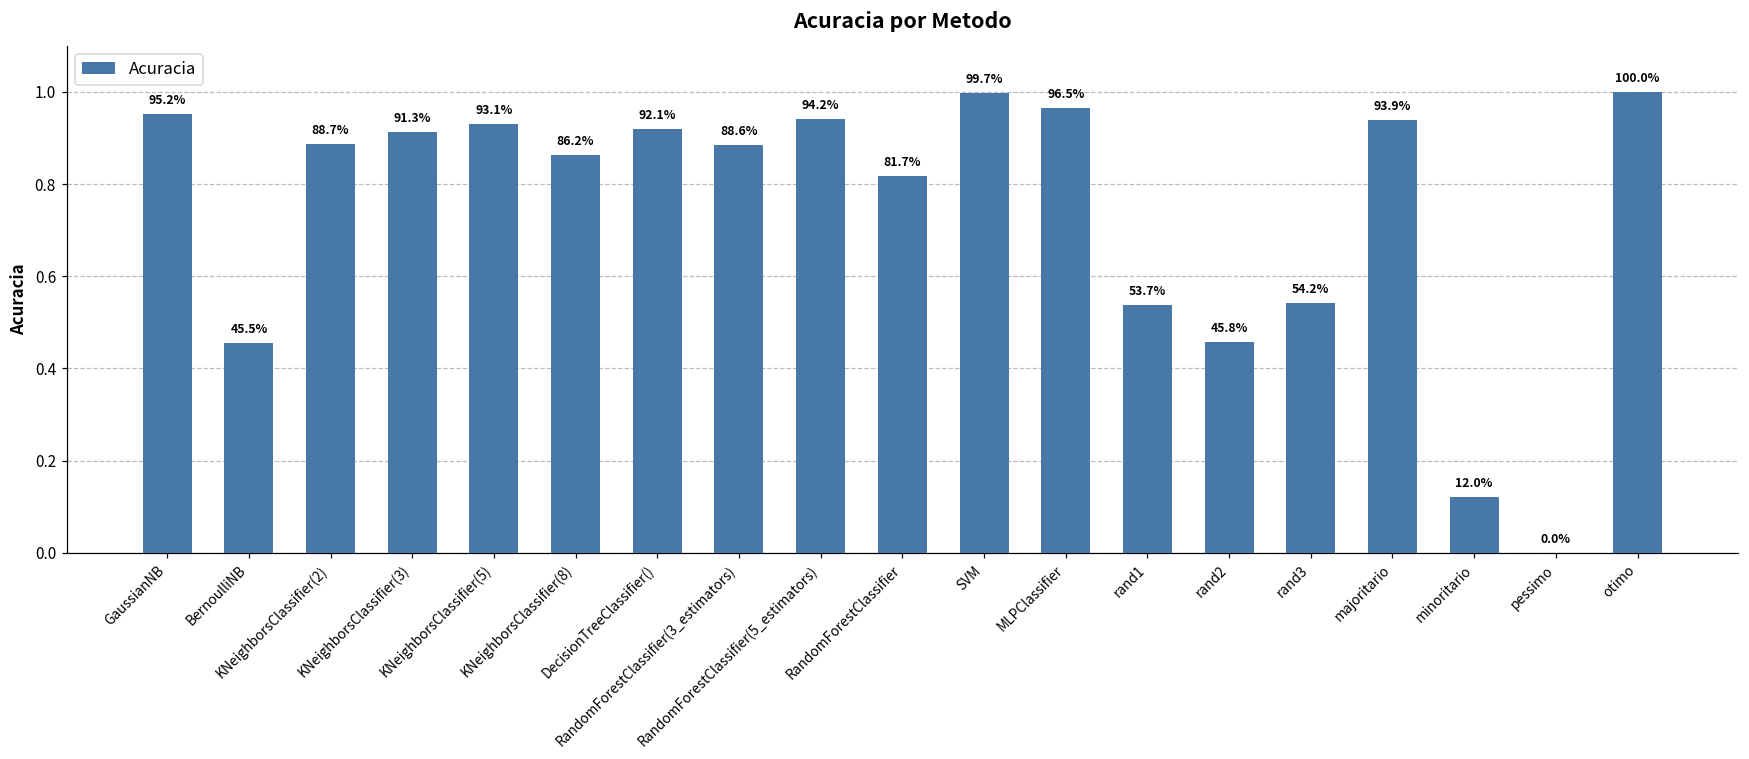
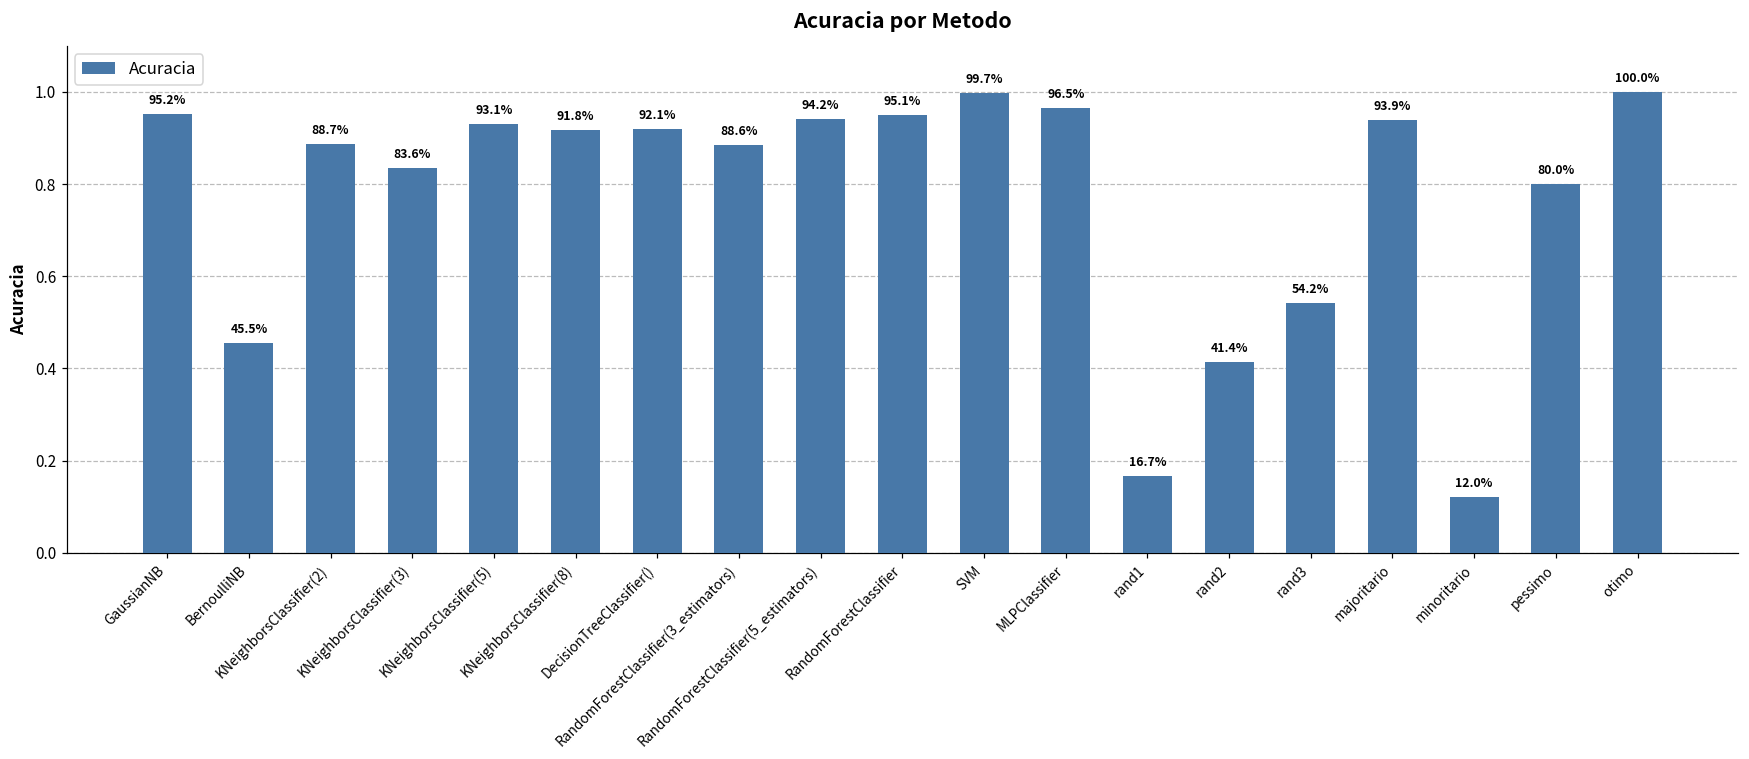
KNeighborsClassifier(3): 91.3% -> 83.6%
KNeighborsClassifier(8): 86.2% -> 91.8%
RandomForestClassifier: 81.7% -> 95.1%
rand1: 53.7% -> 16.7%
rand2: 45.8% -> 41.4%
pessimo: 0.0% -> 80.0%
